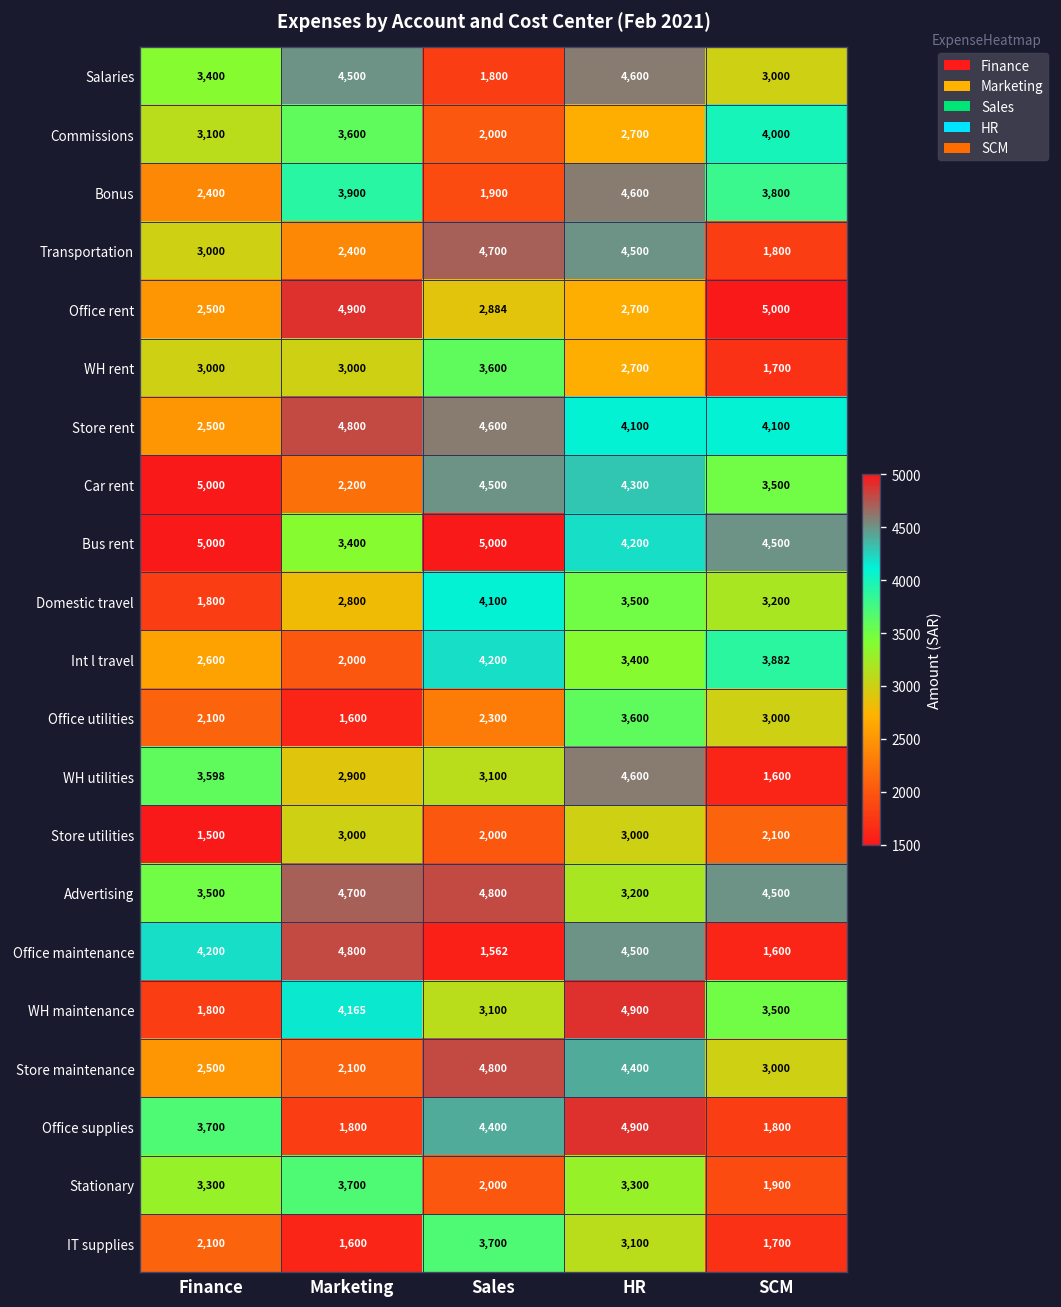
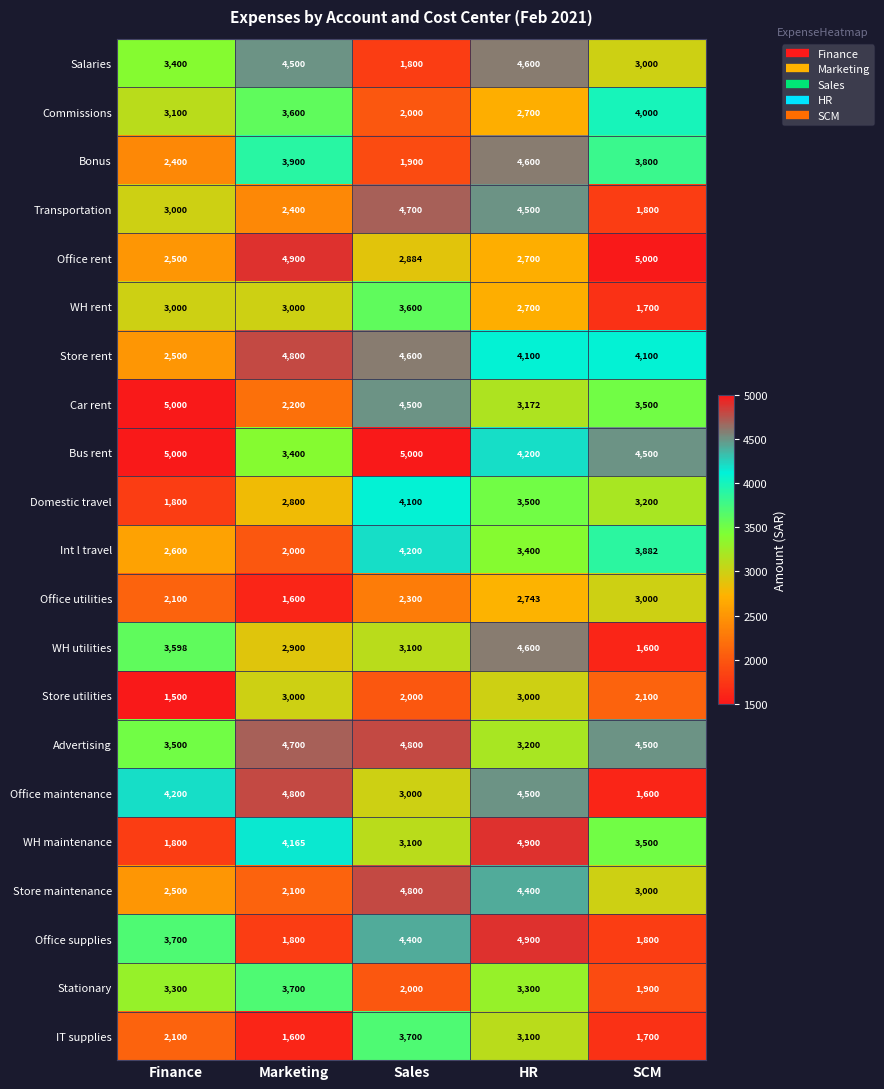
Car rent, HR: 4,300 -> 3,172
Office utilities, HR: 3,600 -> 2,743
Office maintenance, Sales: 1,562 -> 3,000
